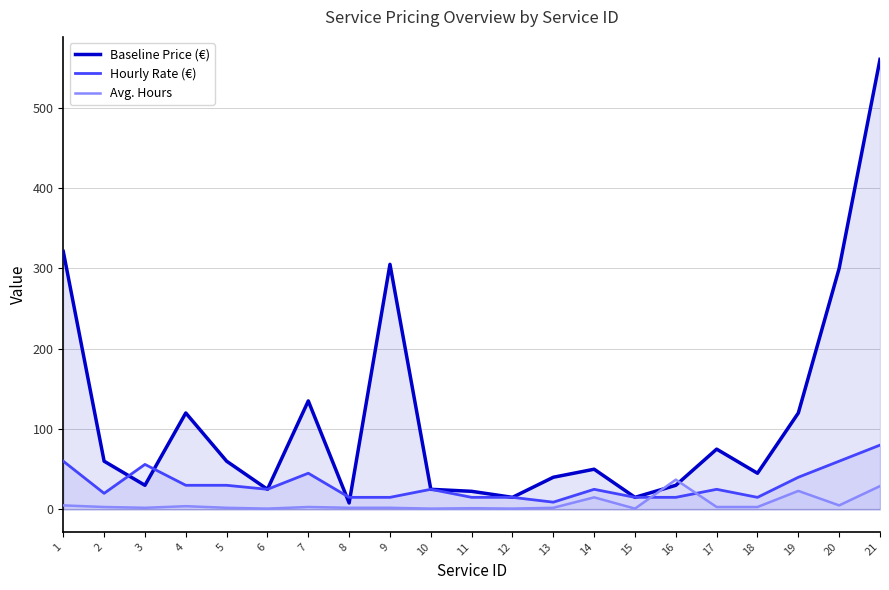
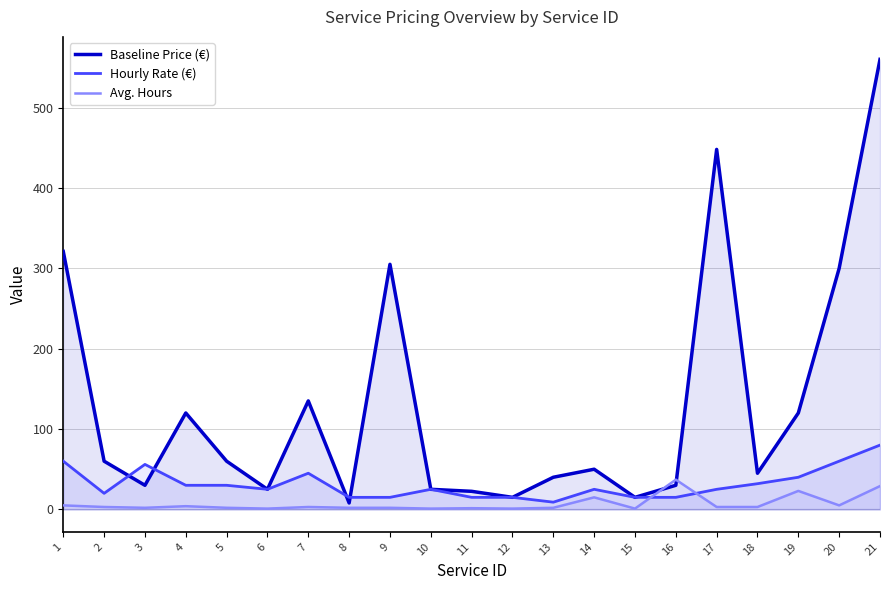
Baseline Price (€), 17: 80 -> 450
Hourly Rate (€), 18: 20 -> 30
